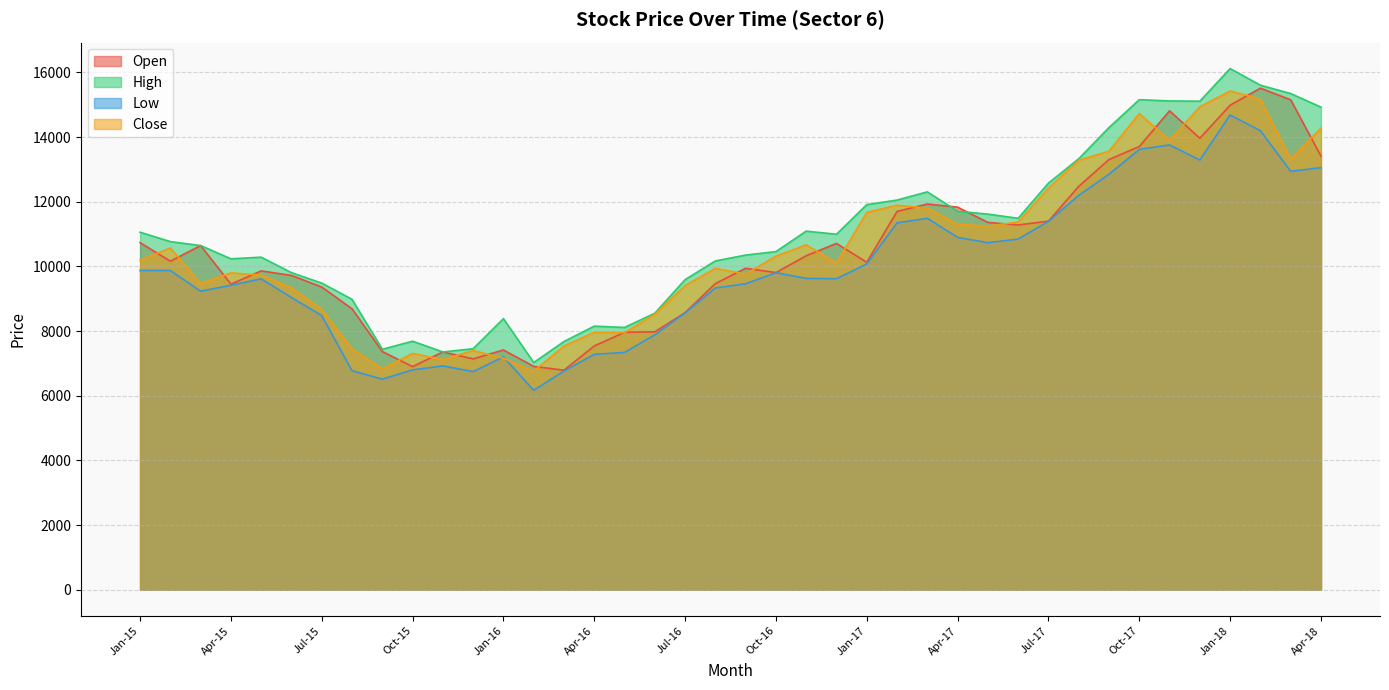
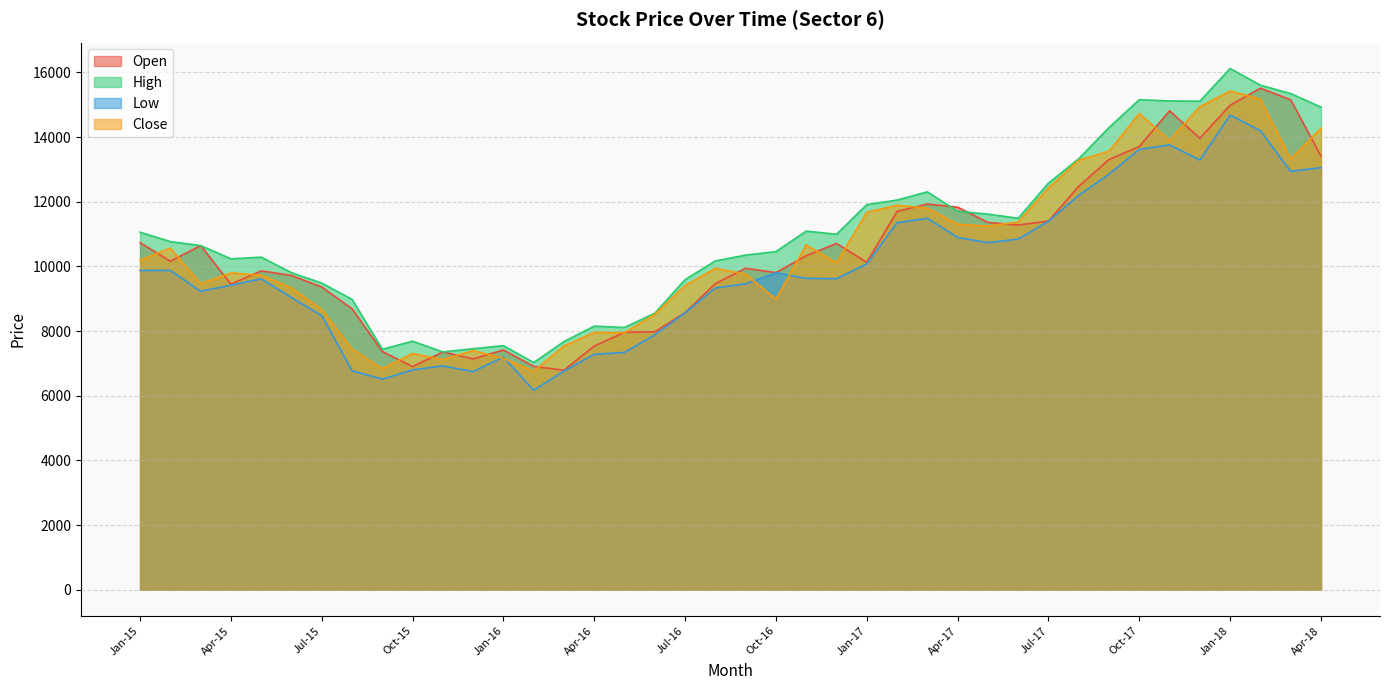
High, Jan-16: 8400 -> 7500
Close, Oct-16: 10300 -> 9000
